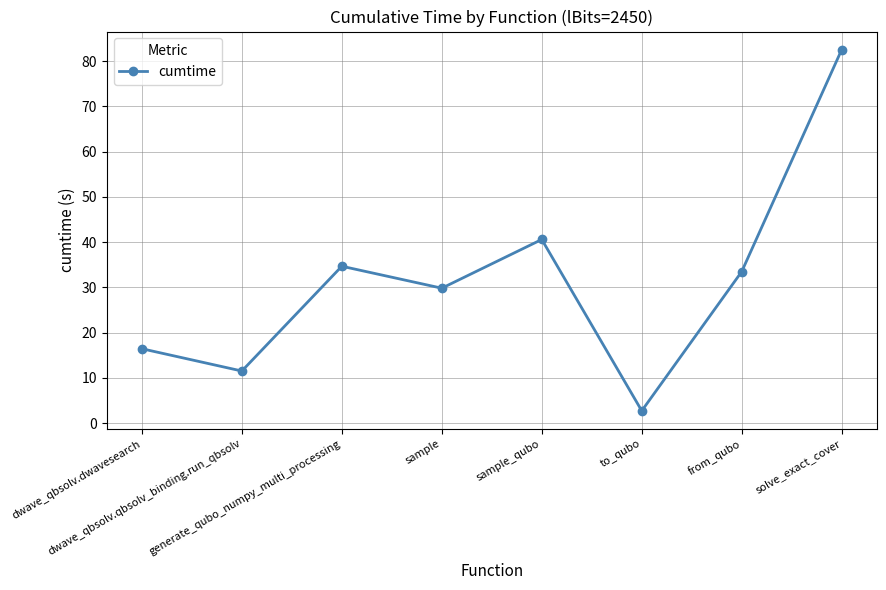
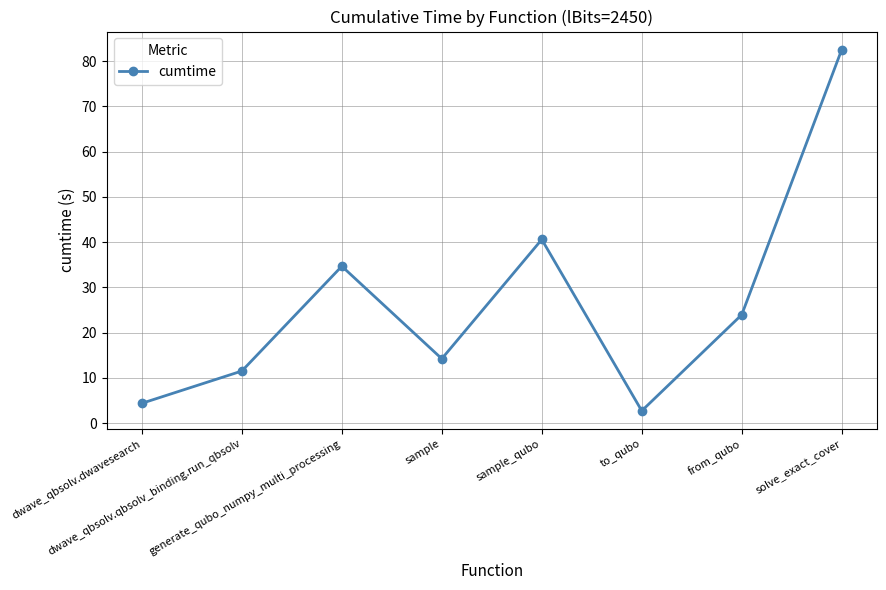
dwave_qbsolv.dwavesearch: 16 -> 4
sample: 30 -> 14
from_qubo: 33 -> 24
